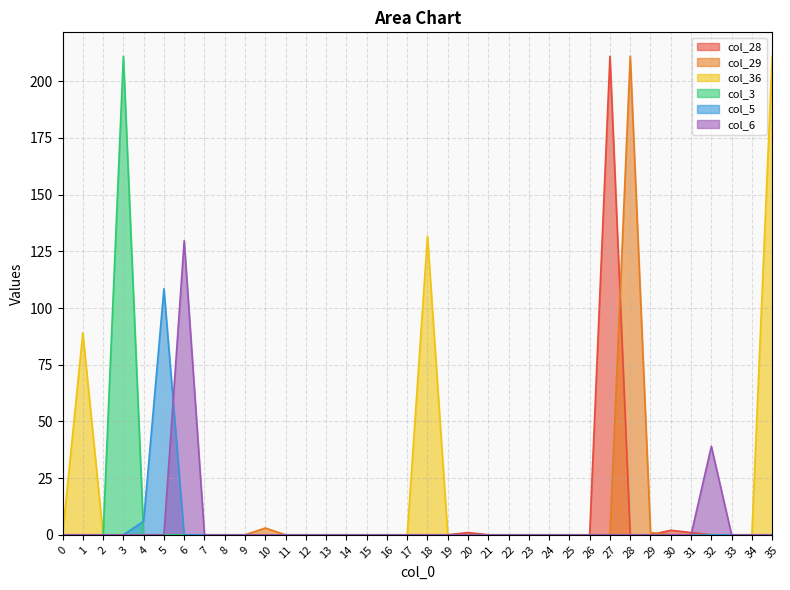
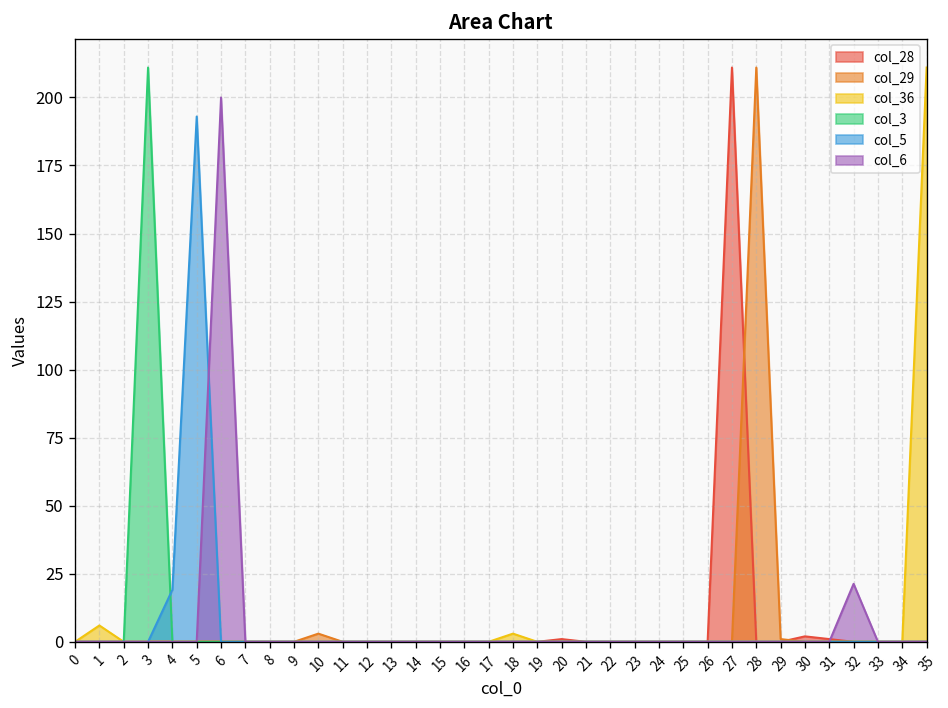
col_36, 1: 89 -> 6
col_5, 4: 6 -> 19
col_5, 5: 109 -> 193
col_6, 6: 130 -> 200
col_36, 18: 132 -> 3
col_6, 32: 39 -> 21
